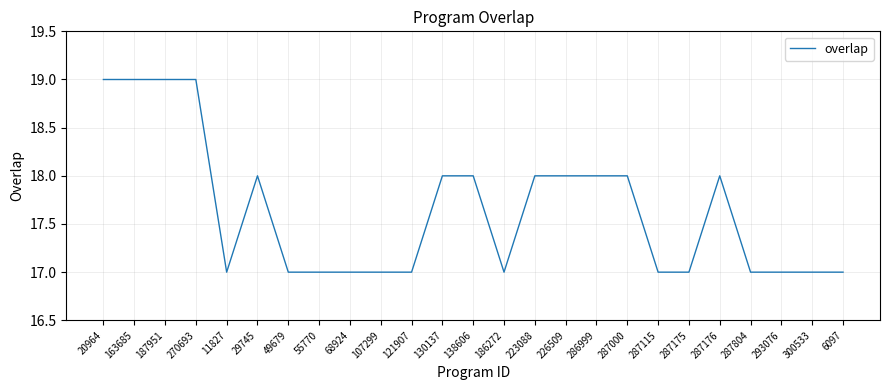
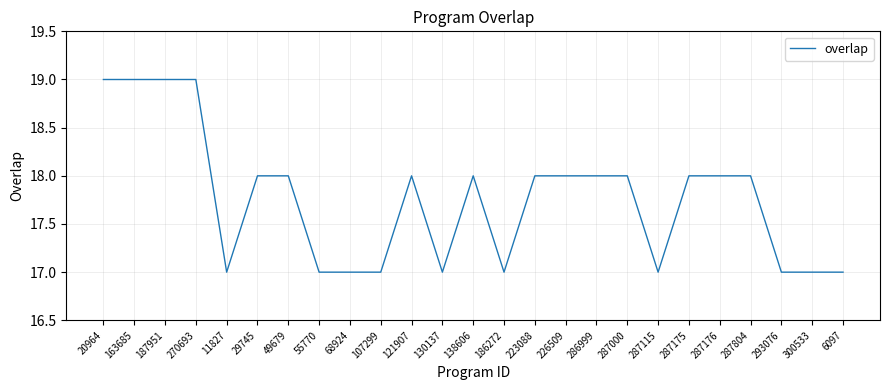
49679: 17 -> 18
121907: 17 -> 18
130137: 18 -> 17
287175: 17 -> 18
287804: 17 -> 18
